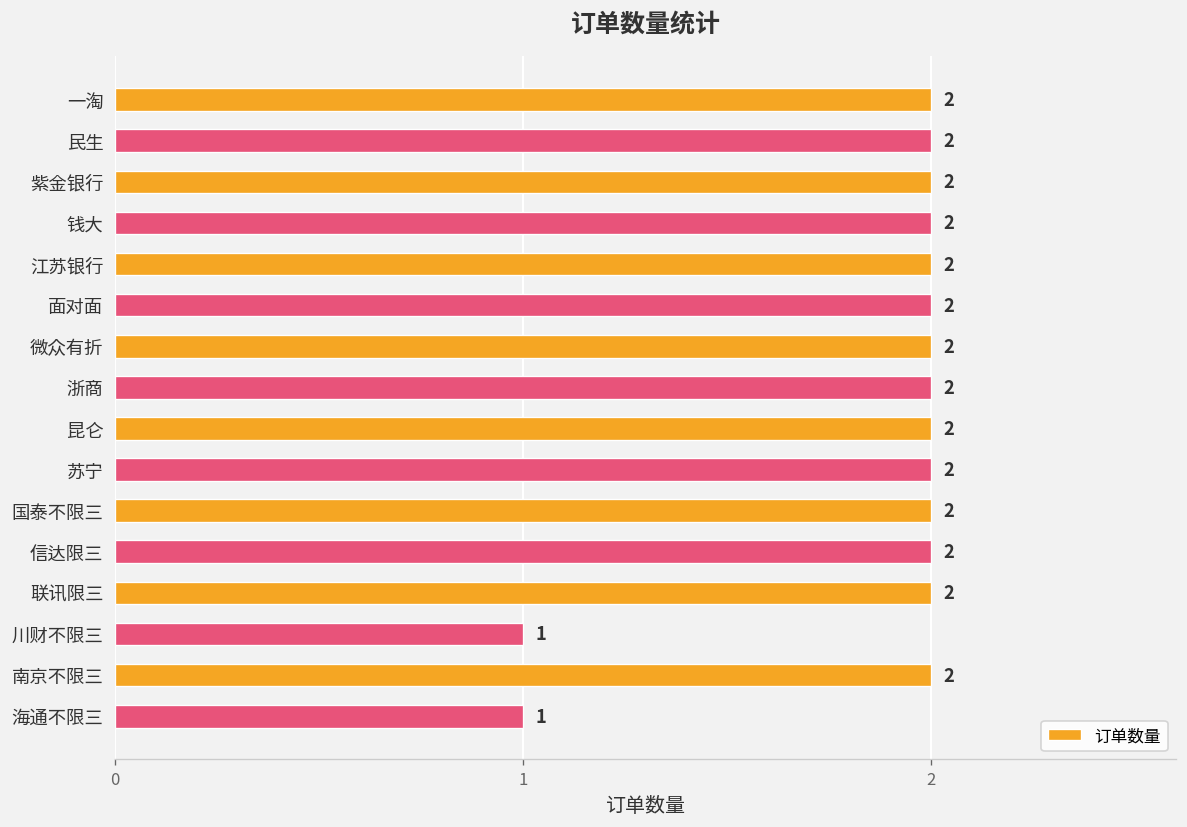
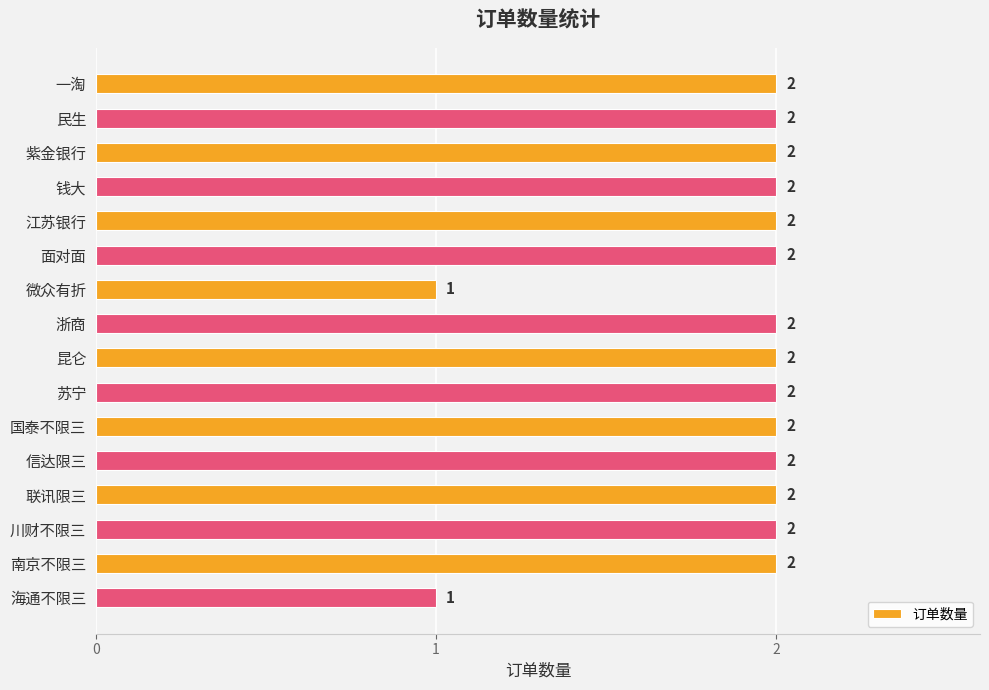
微众有折: 2 -> 1
川财不限三: 1 -> 2
